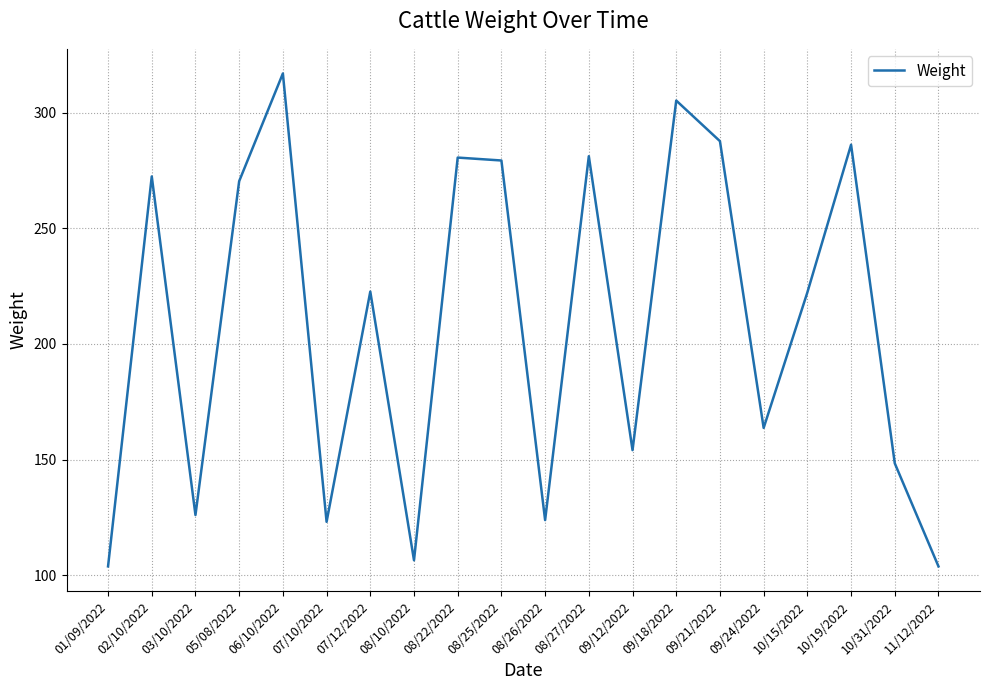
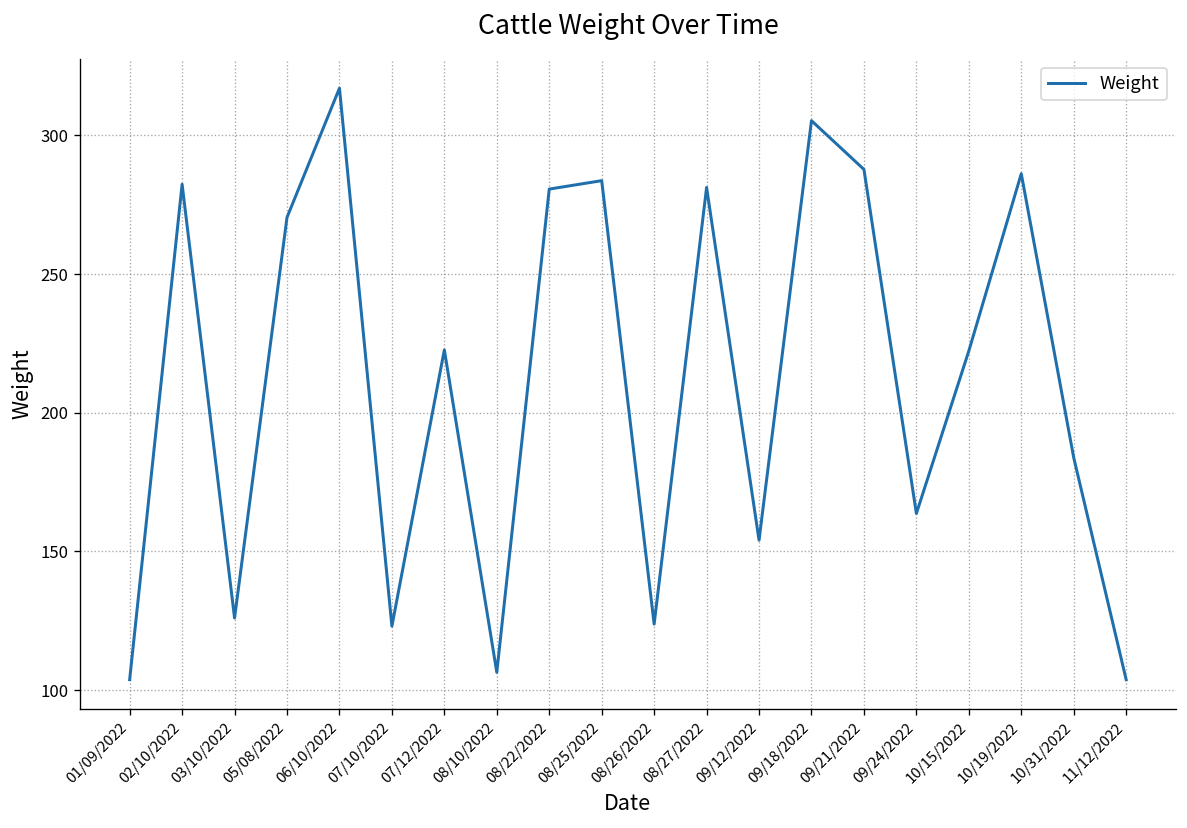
02/10/2022: 273 -> 282
08/25/2022: 279 -> 284
10/31/2022: 148 -> 184
